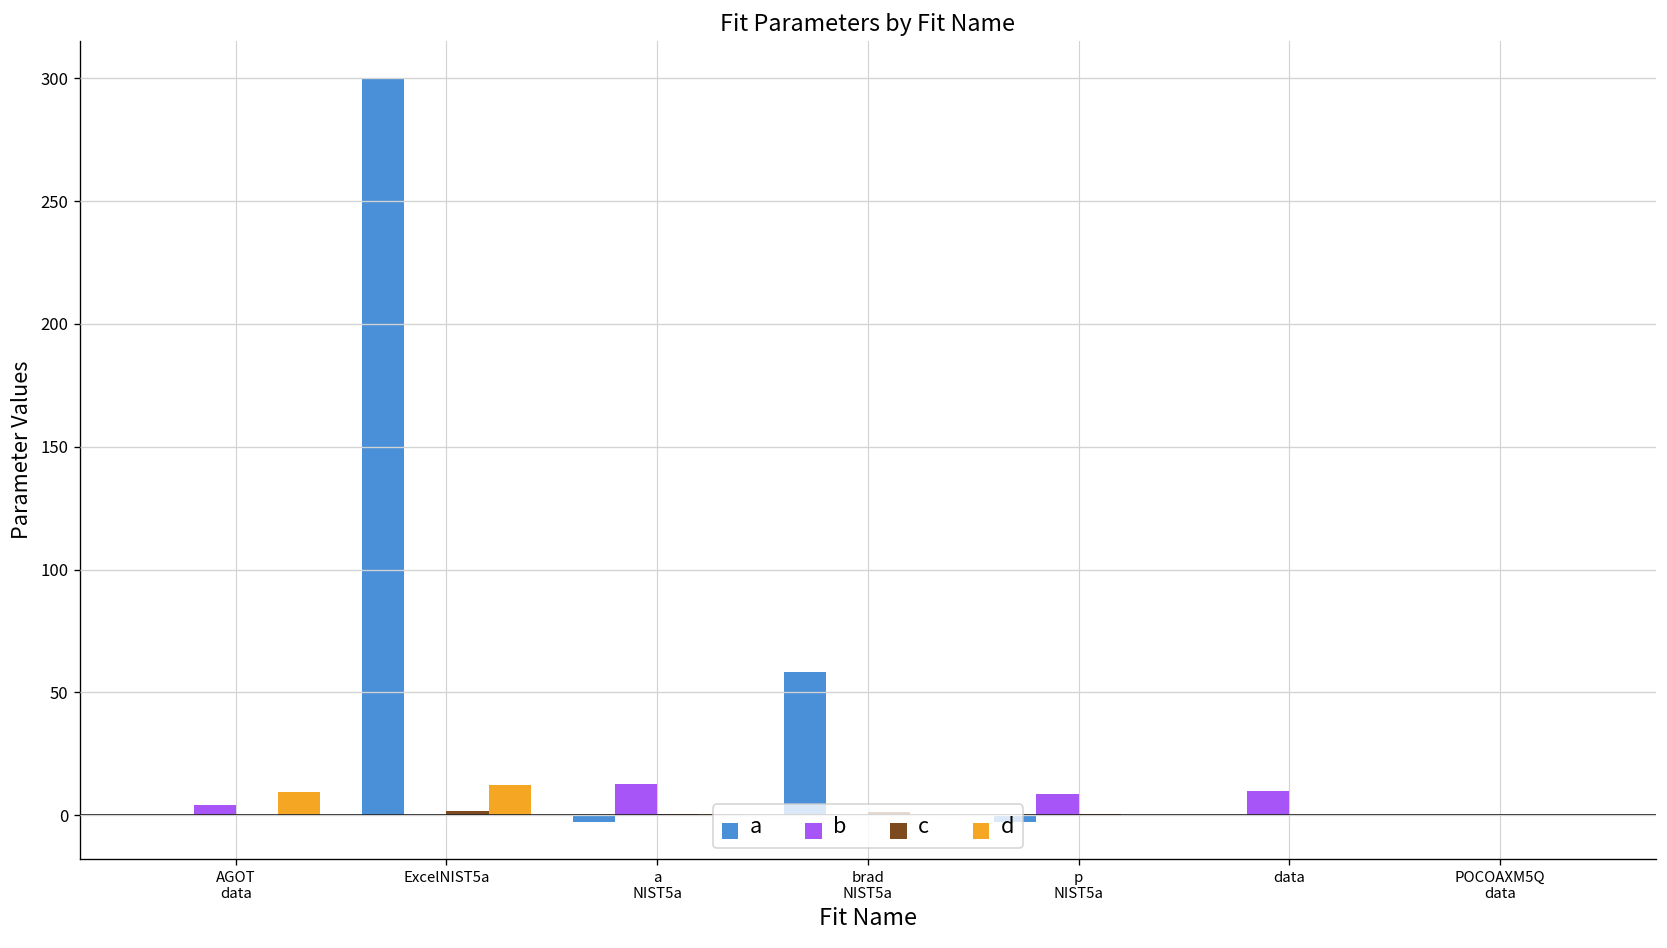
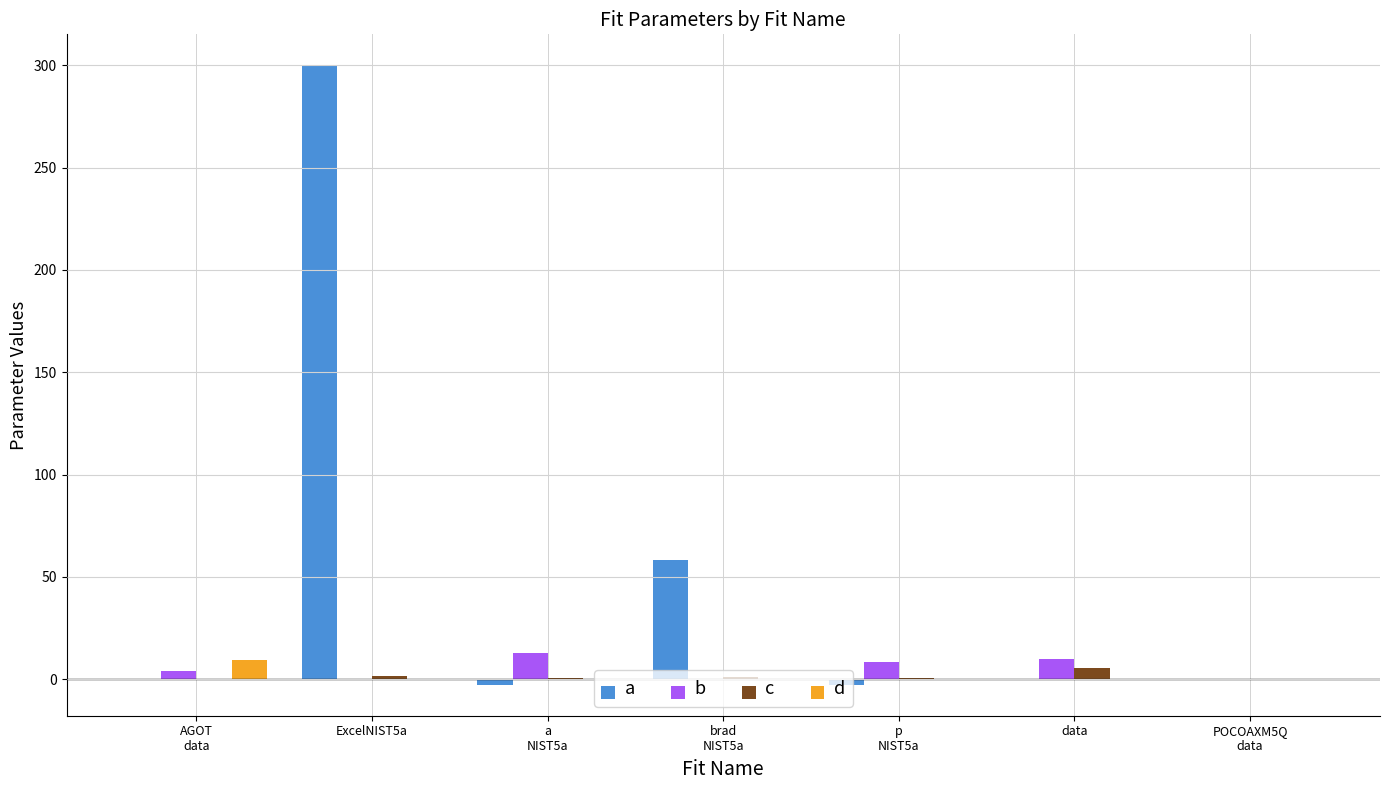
d, ExcelNIST5a: 12 -> 0
c, data: 0 -> 5
